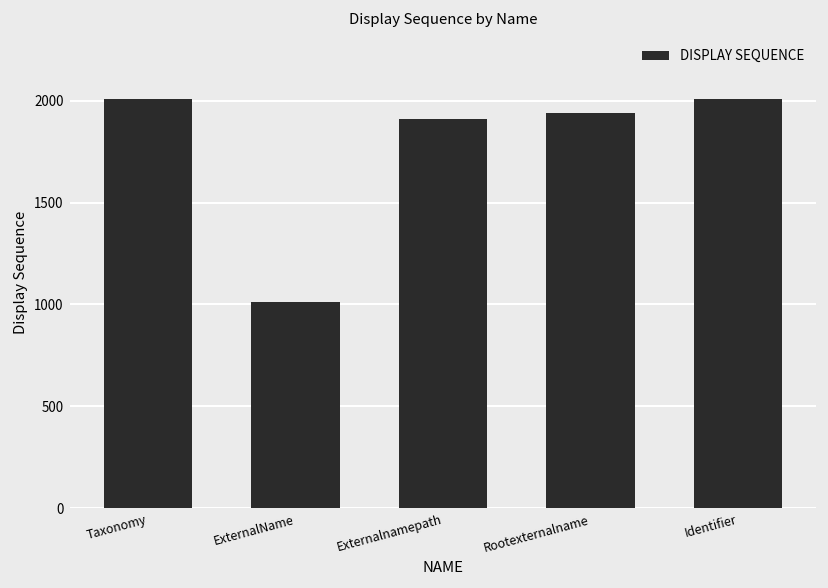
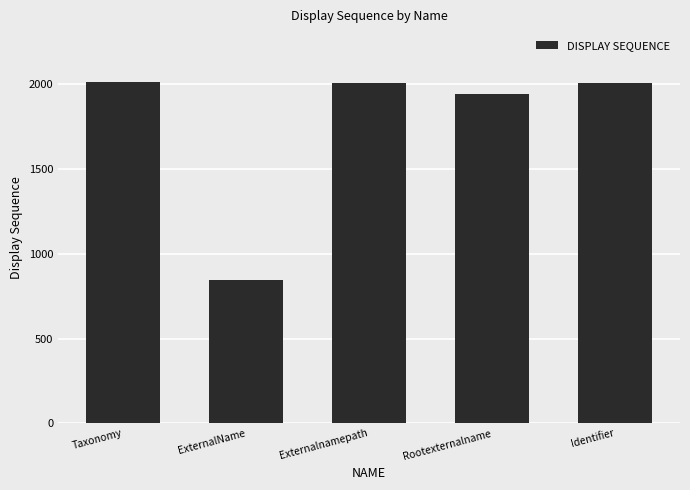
ExternalName: 1010 -> 850
Externalnamepath: 1910 -> 2010
